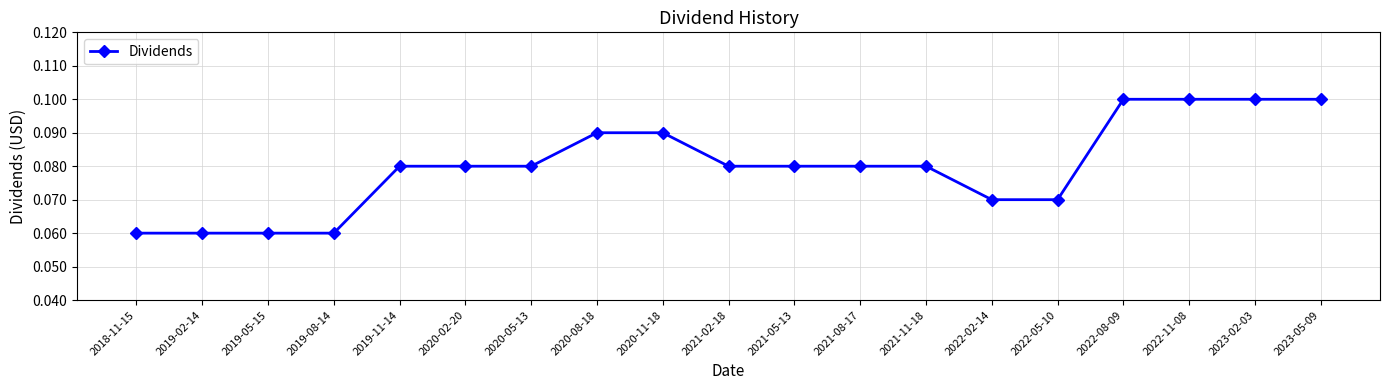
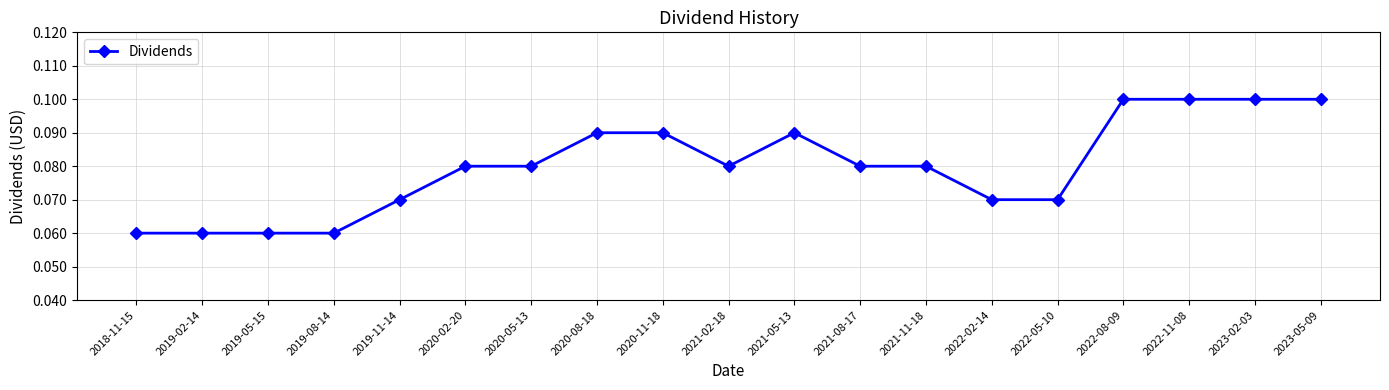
2019-11-14: 0.08 -> 0.07
2021-05-13: 0.08 -> 0.09
